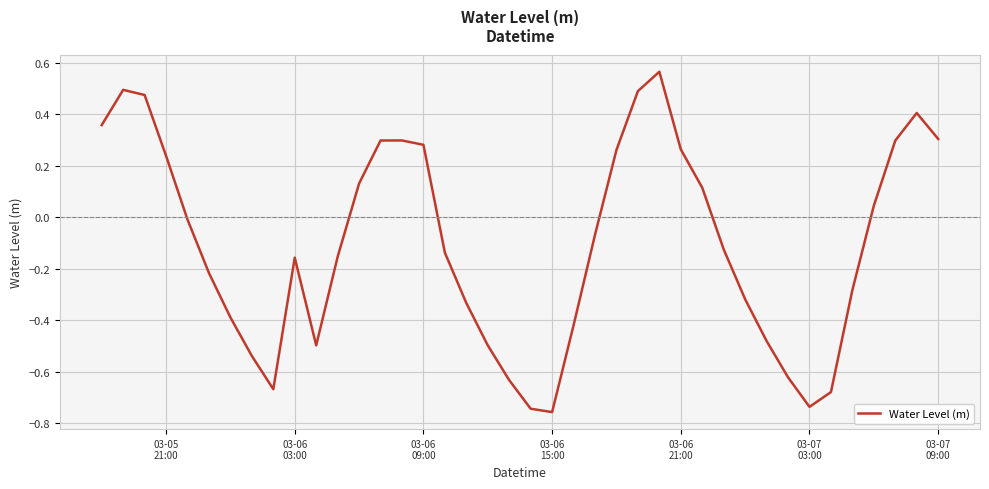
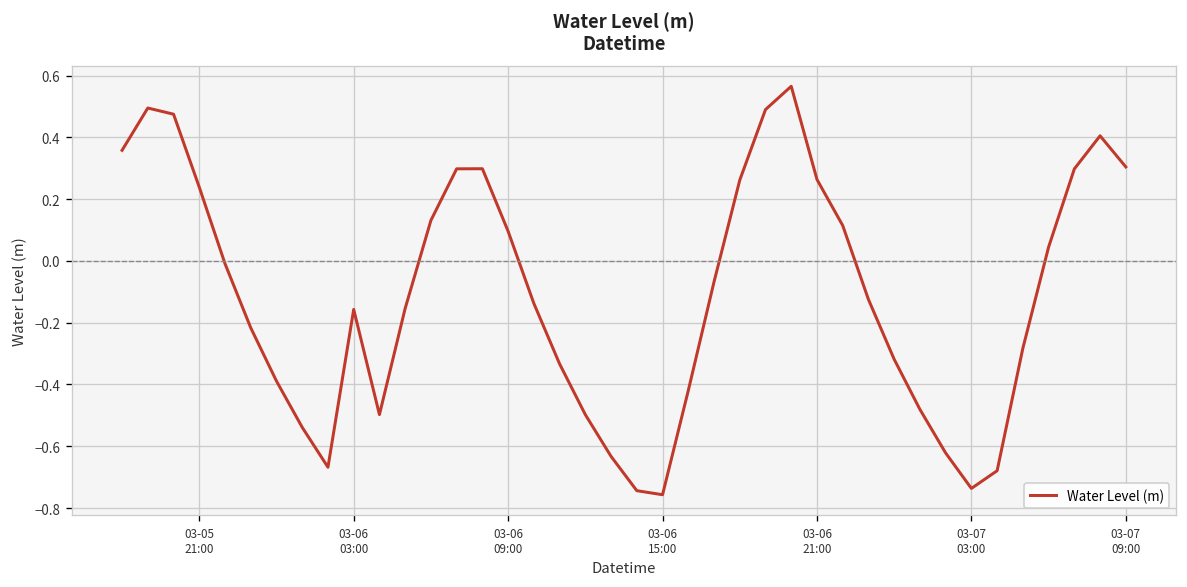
03-06 09:00: 0.28 -> 0.10
